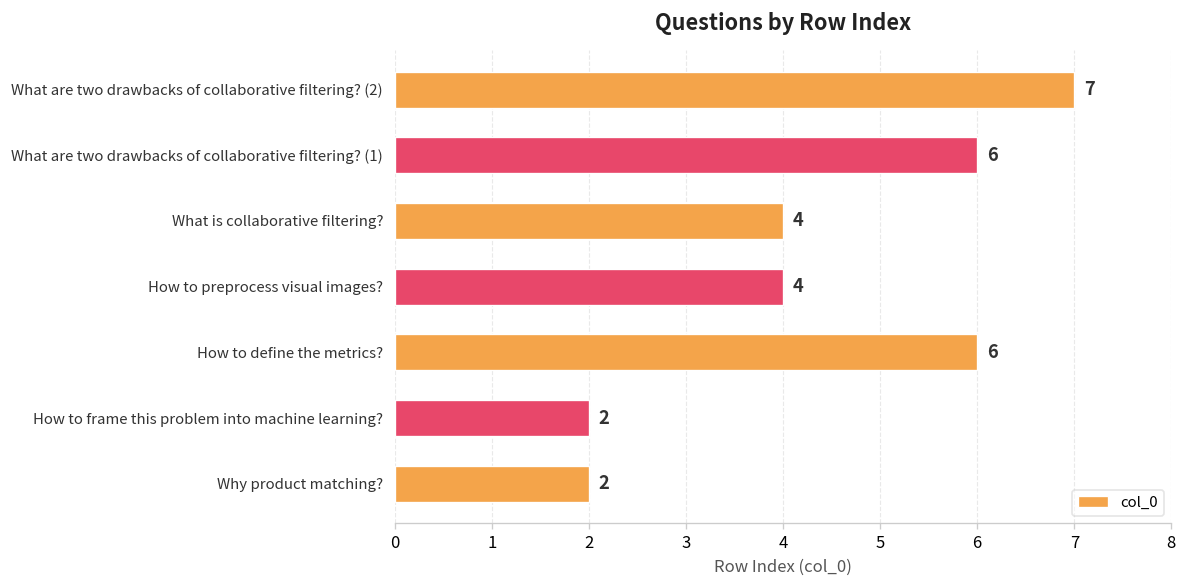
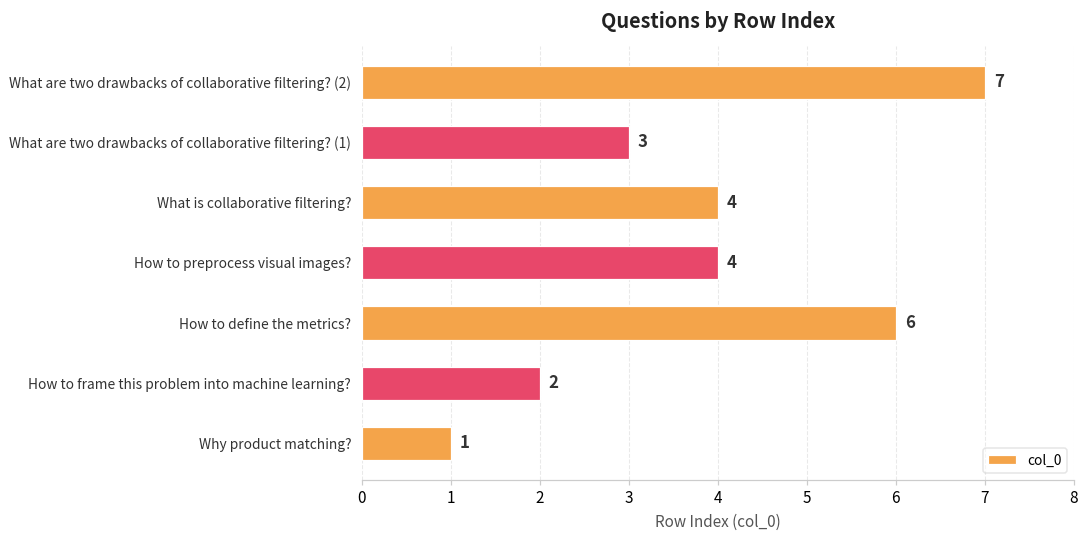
What are two drawbacks of collaborative filtering? (1): 6 -> 3
Why product matching?: 2 -> 1
